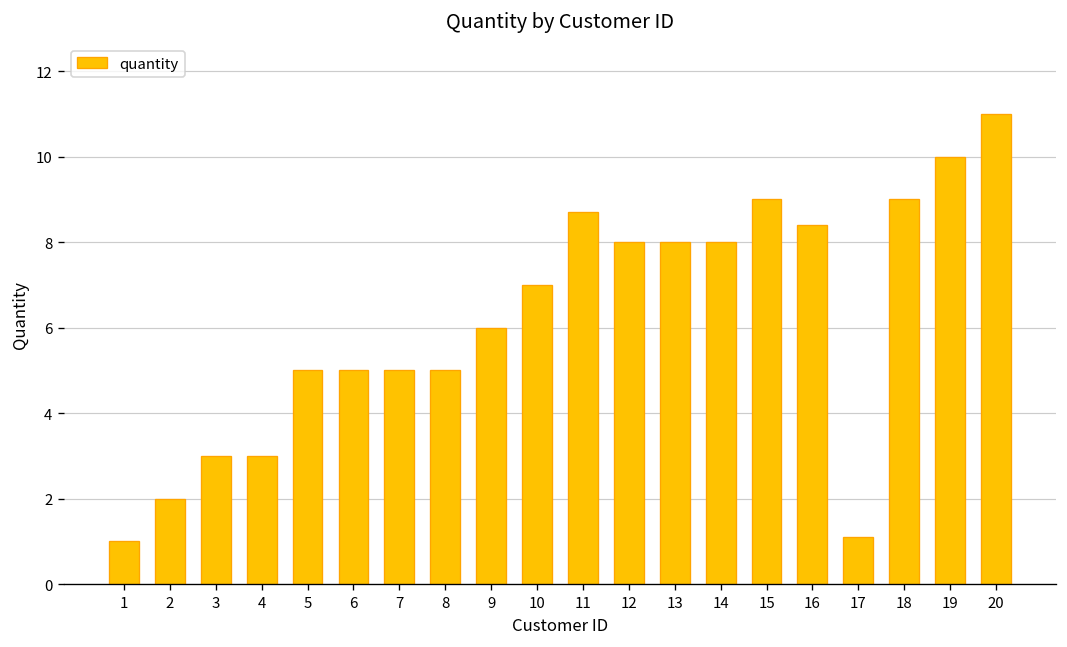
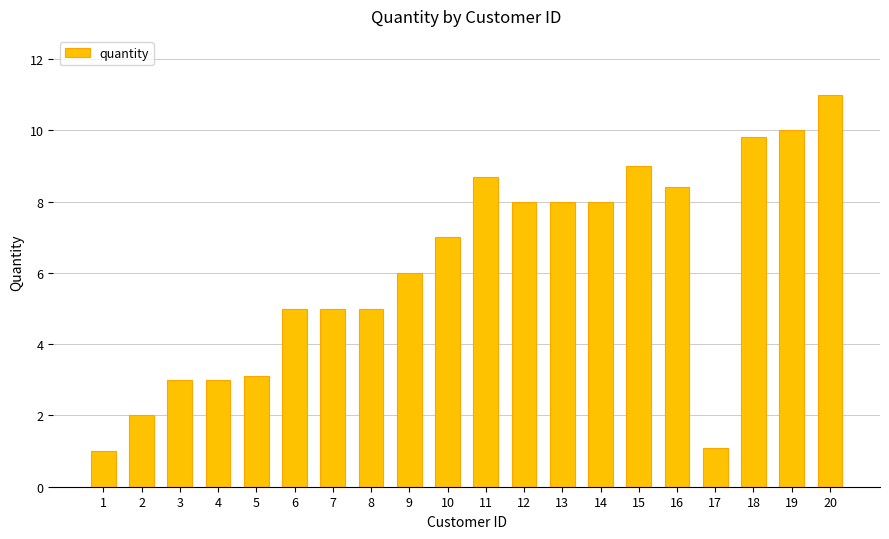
5: 5.0 -> 3.1
18: 9.0 -> 9.8
